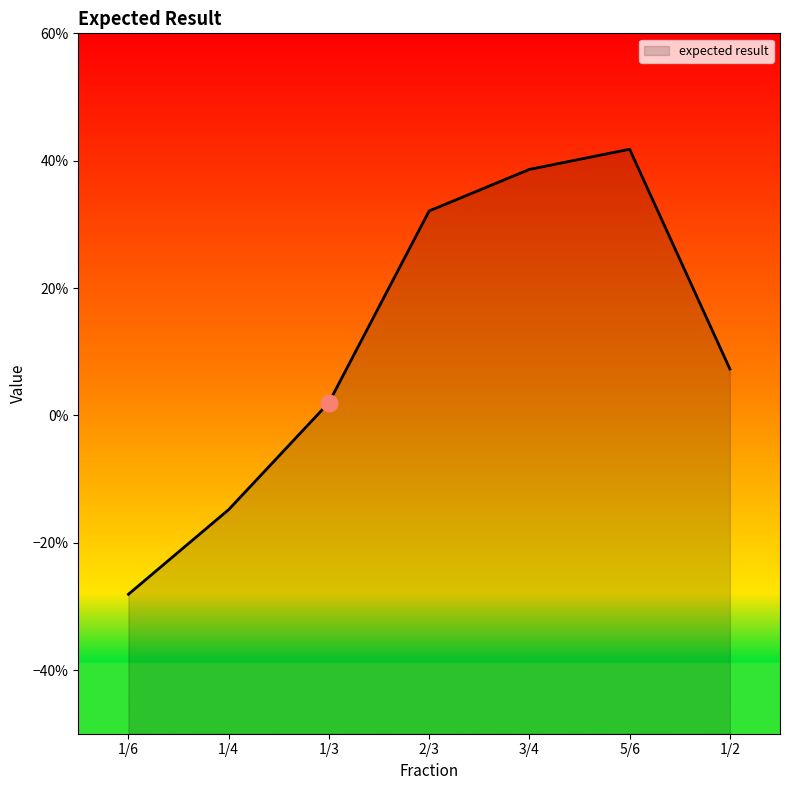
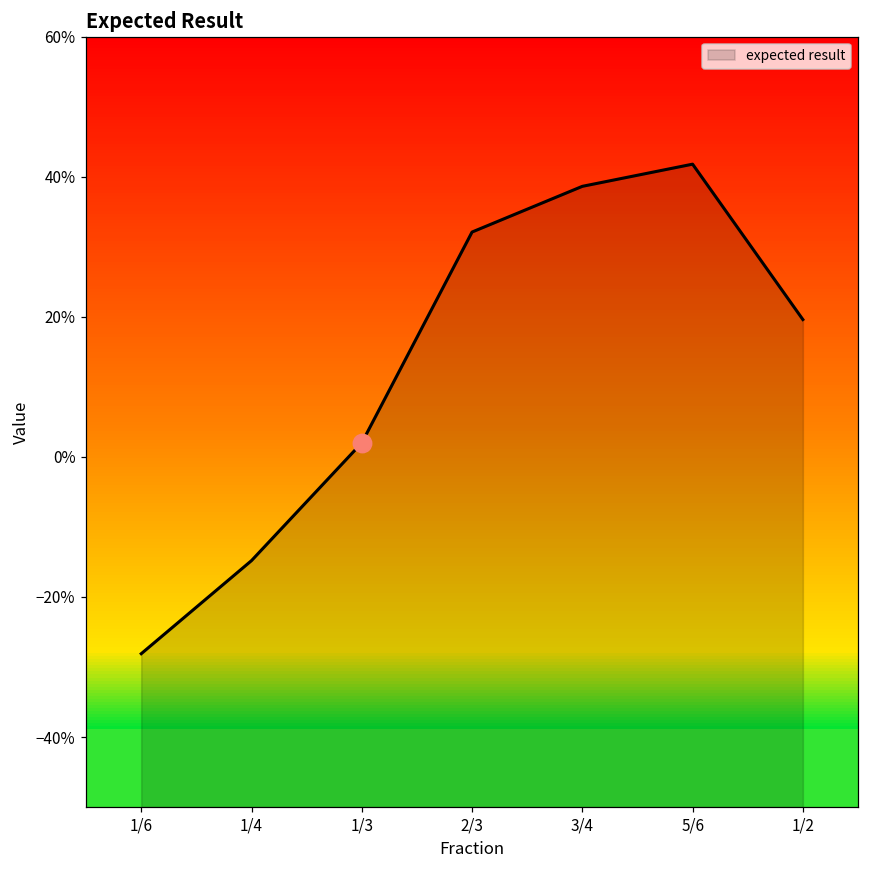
expected result, 1/2: 7% -> 20%
